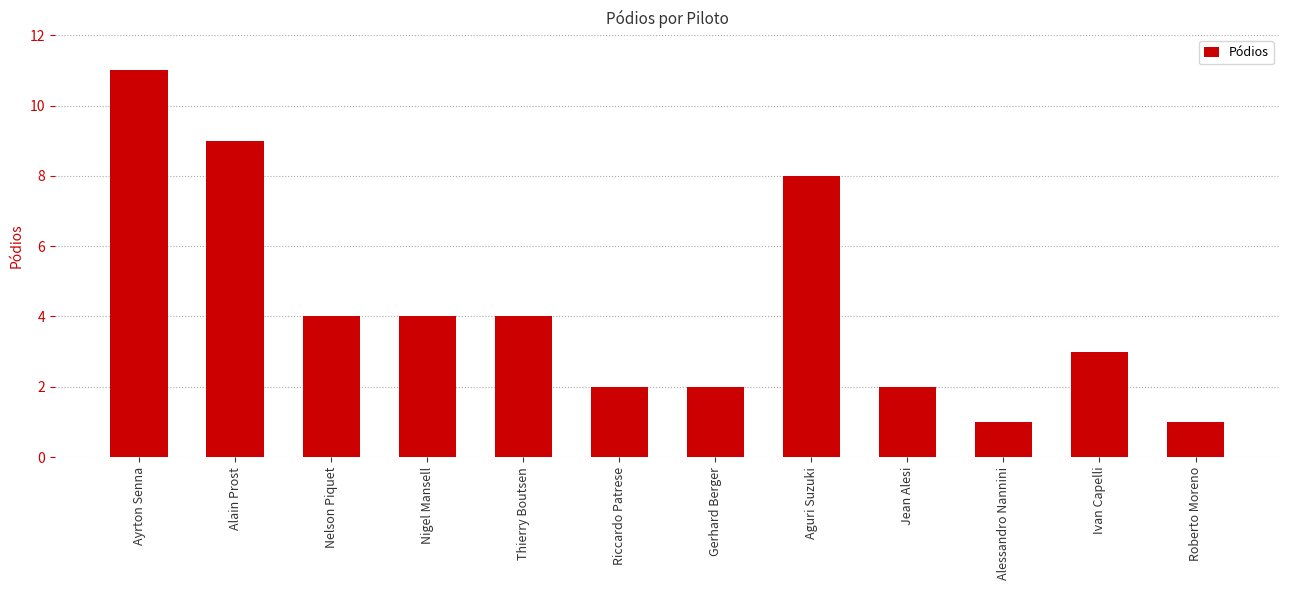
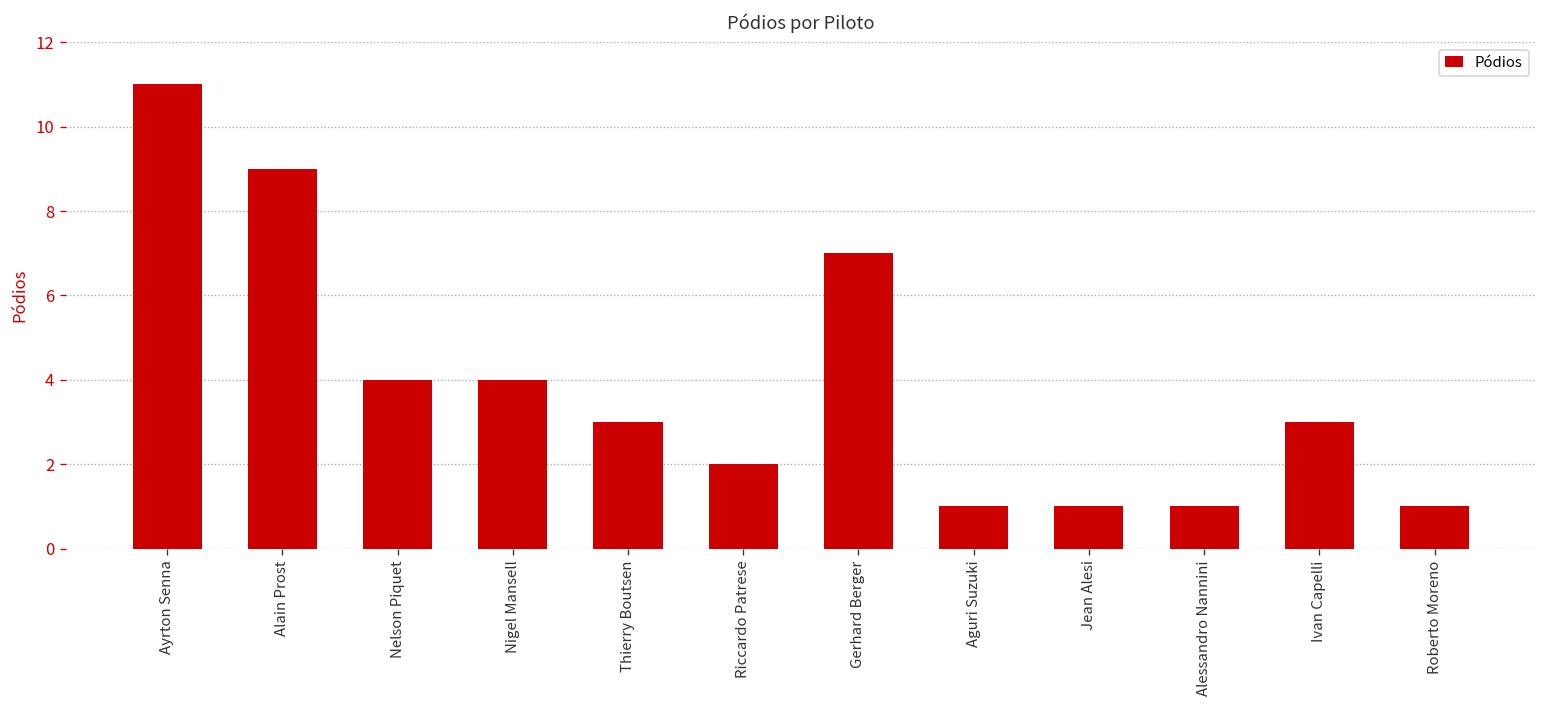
Thierry Boutsen: 4 -> 3
Gerhard Berger: 2 -> 7
Aguri Suzuki: 8 -> 1
Jean Alesi: 2 -> 1
